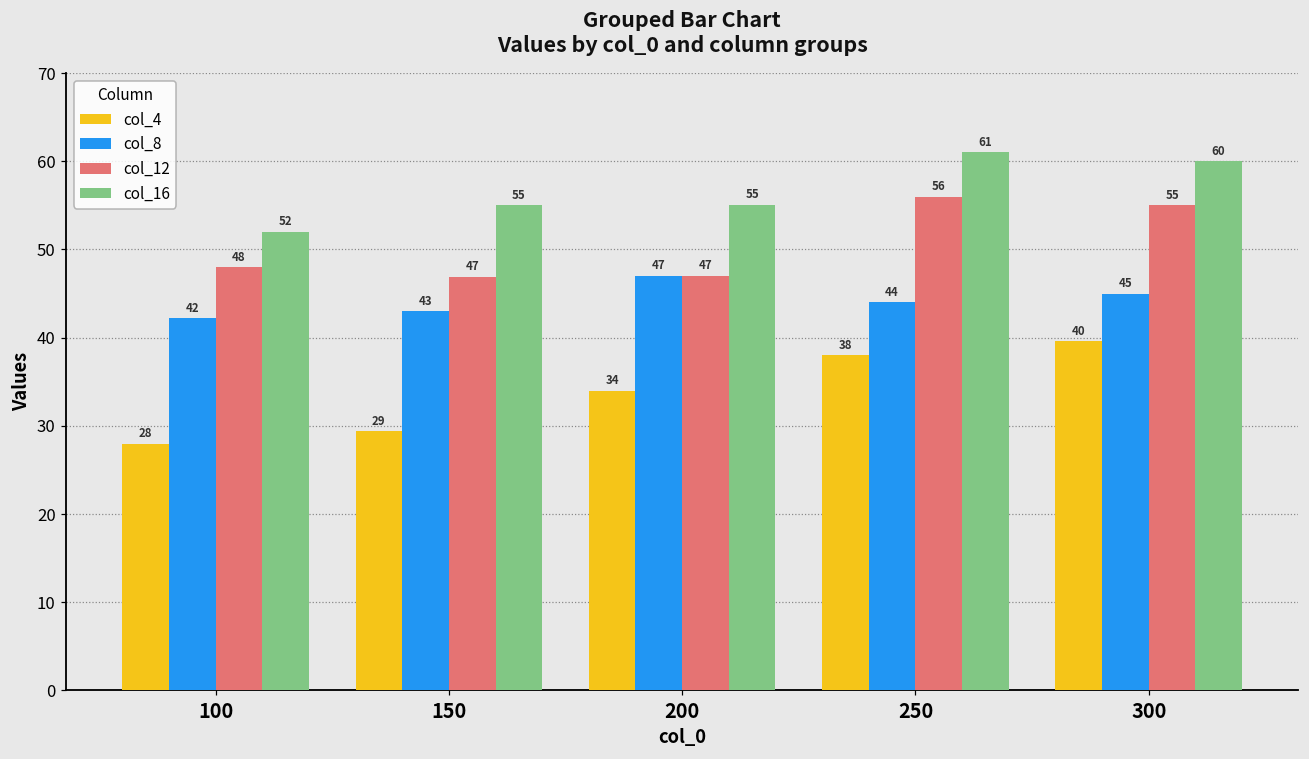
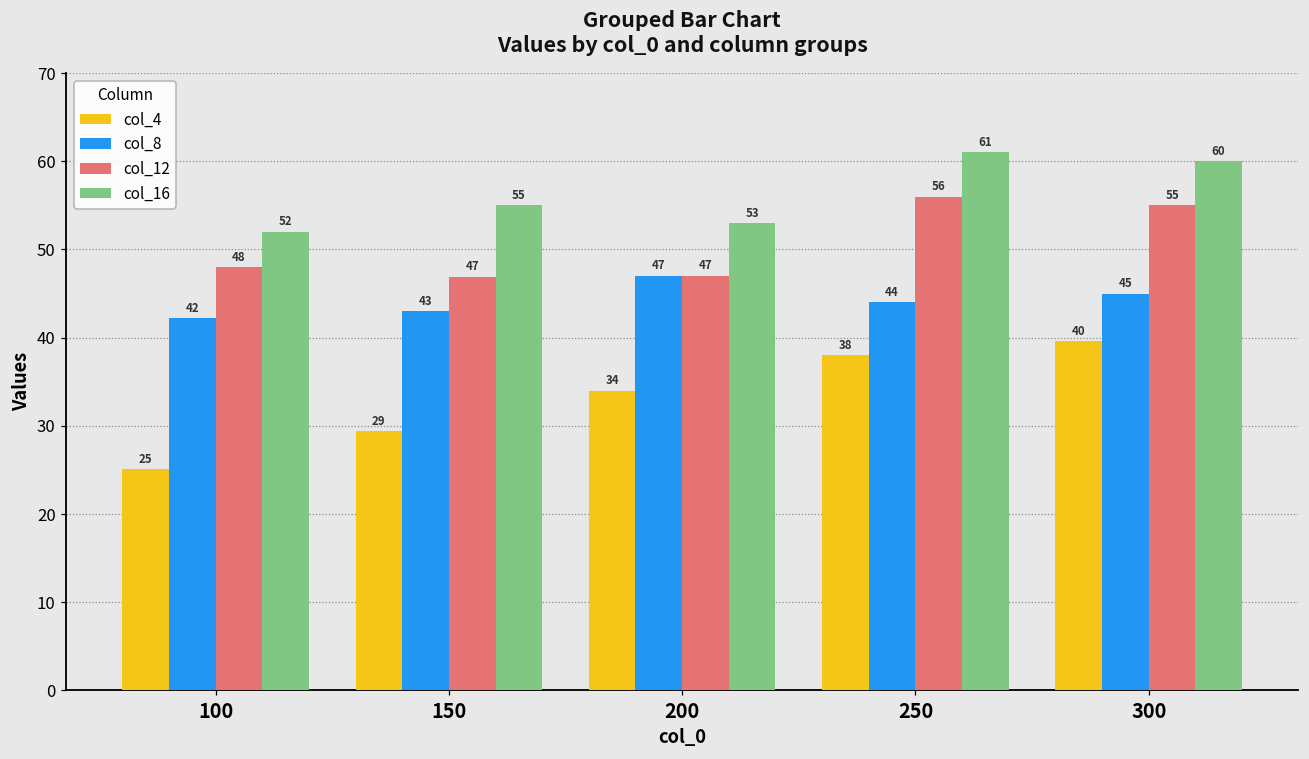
col_4, 100: 28 -> 25
col_16, 200: 55 -> 53
